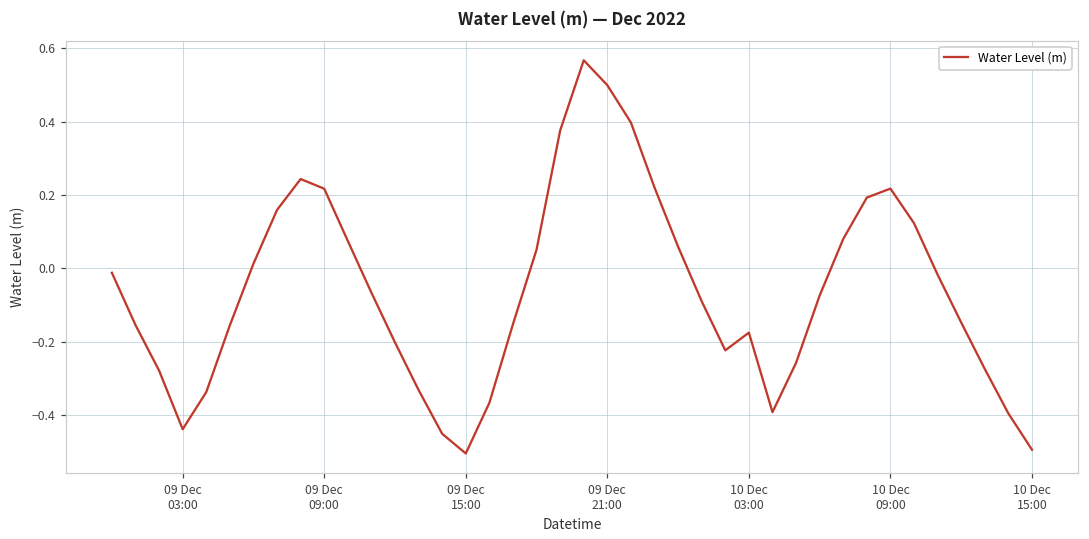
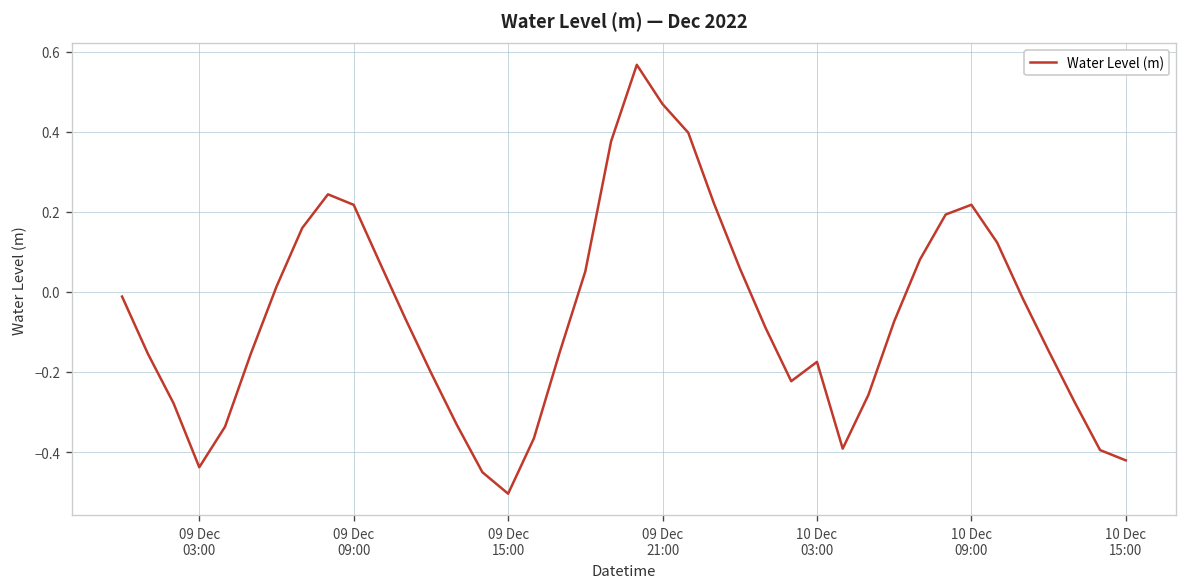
09 Dec 21:00: 0.50 -> 0.47
10 Dec 15:00: -0.49 -> -0.42
